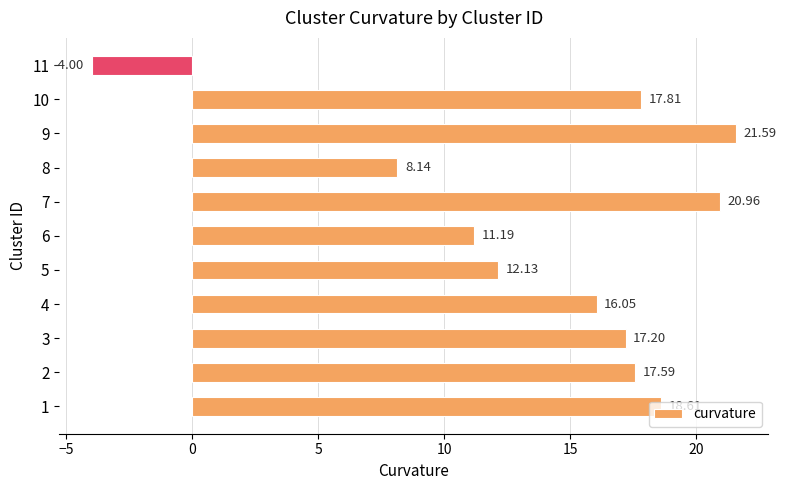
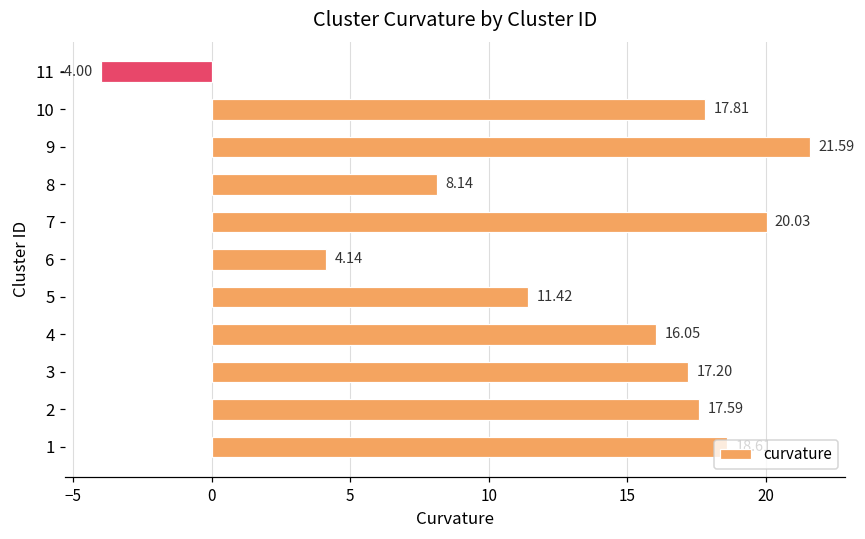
7: 20.96 -> 20.03
6: 11.19 -> 4.14
5: 12.13 -> 11.42
